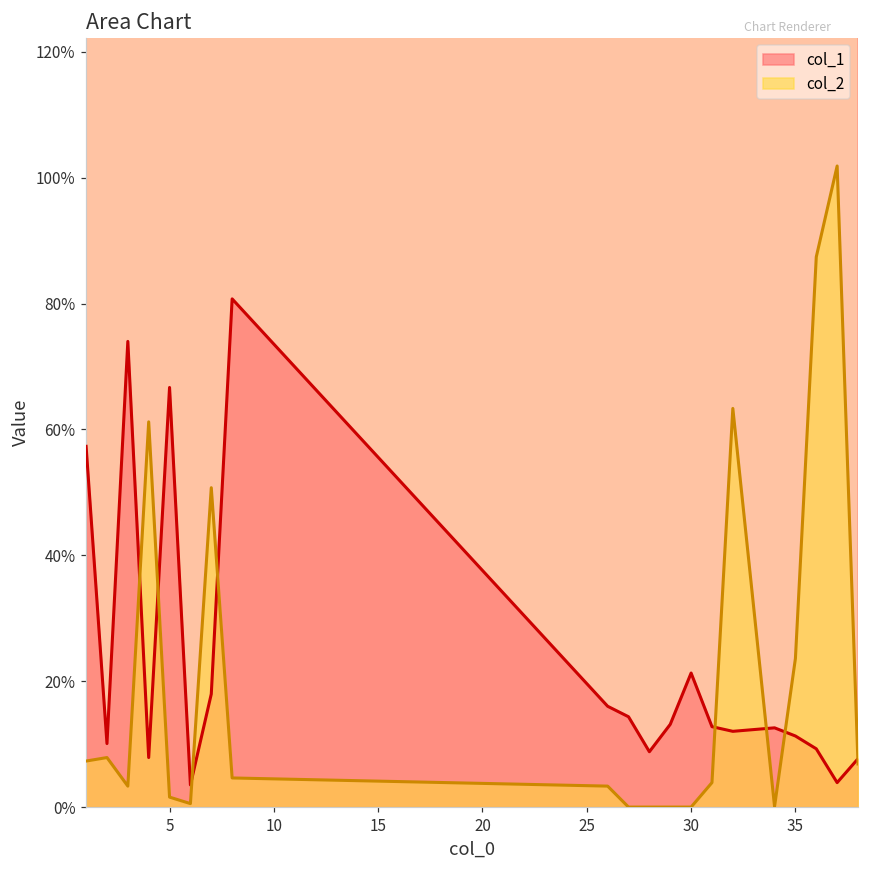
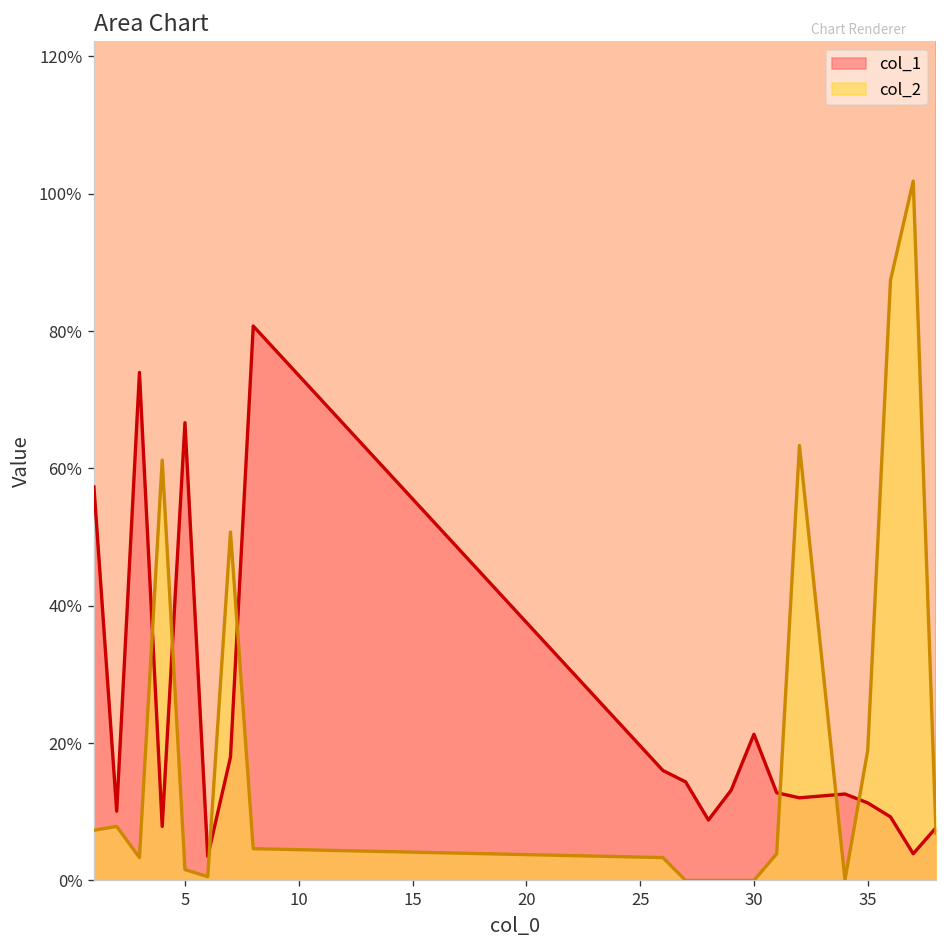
col_2, 35: 24% -> 19%
